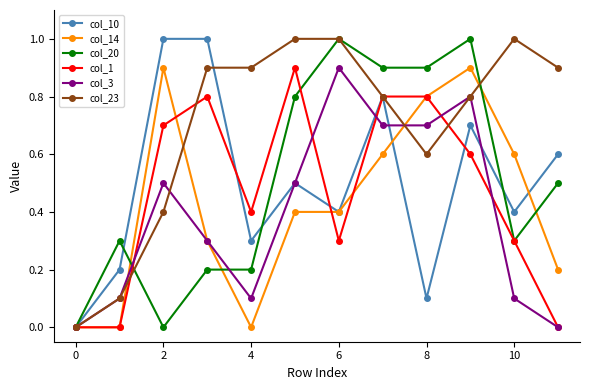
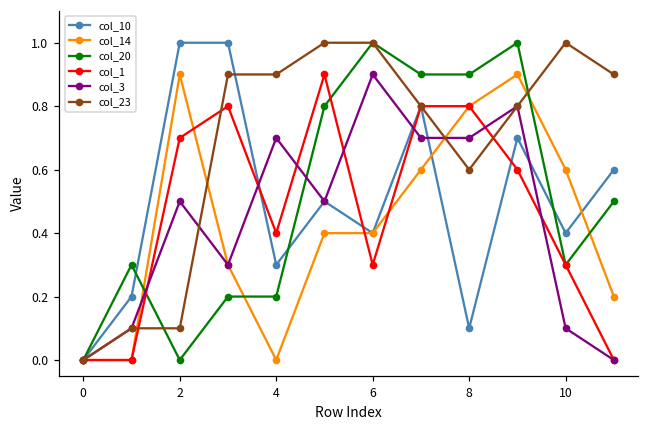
col_23, 2: 0.4 -> 0.1
col_3, 4: 0.1 -> 0.7
